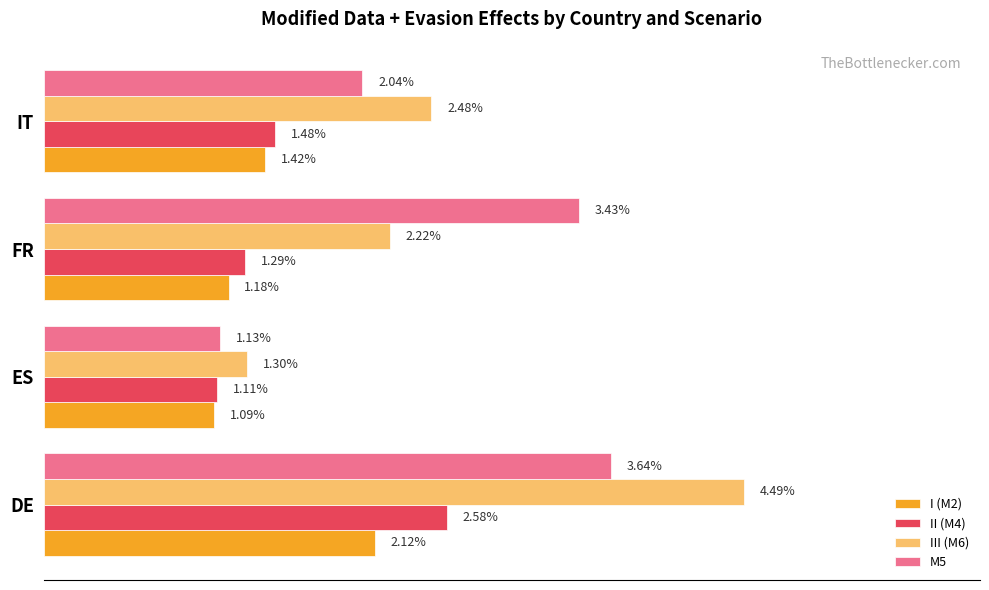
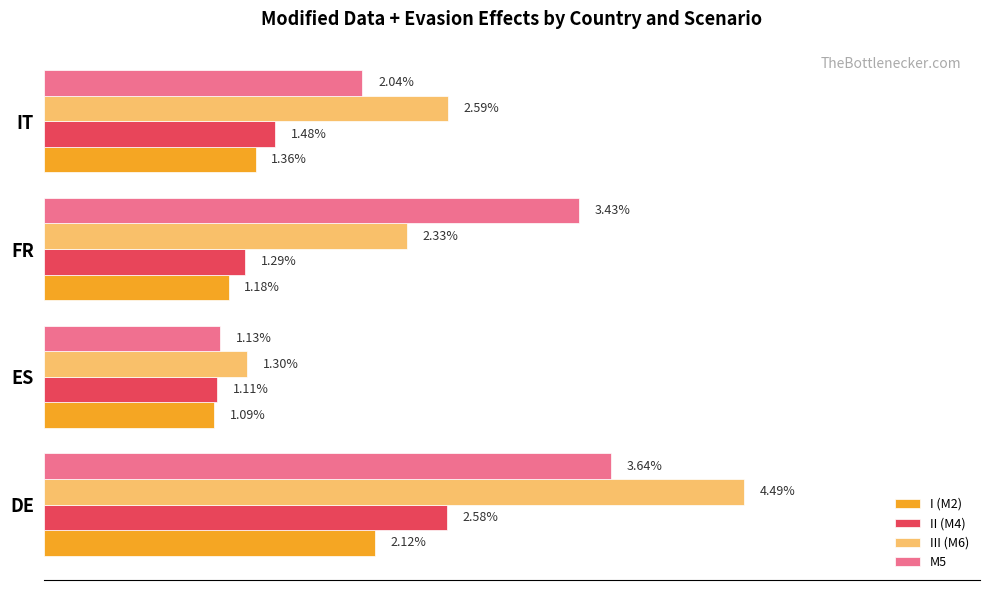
III (M6), IT: 2.48% -> 2.59%
I (M2), IT: 1.42% -> 1.36%
III (M6), FR: 2.22% -> 2.33%
